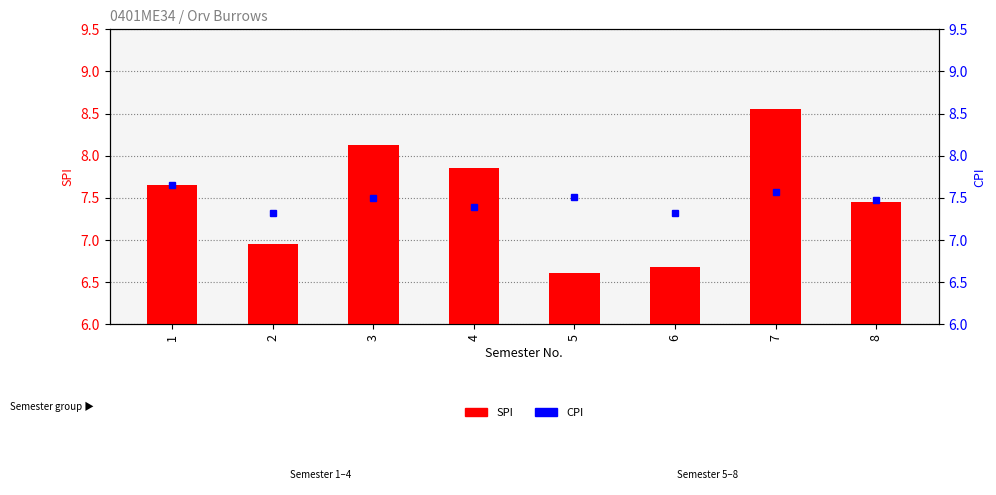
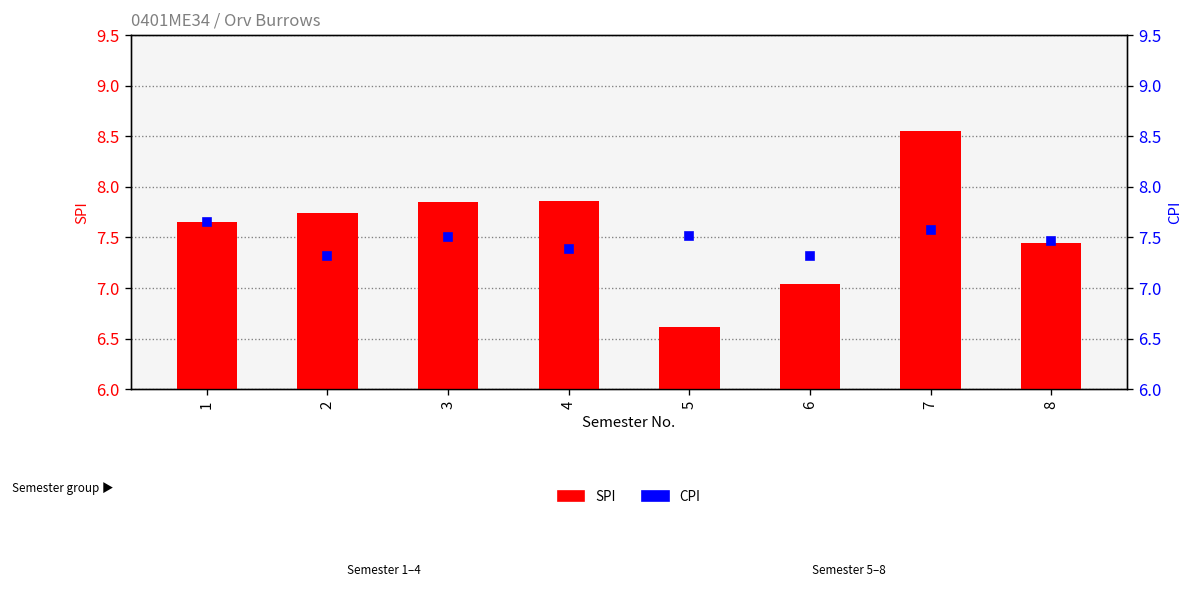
SPI, 2: 7.0 -> 7.7
SPI, 3: 8.1 -> 7.9
SPI, 6: 6.7 -> 7.0
